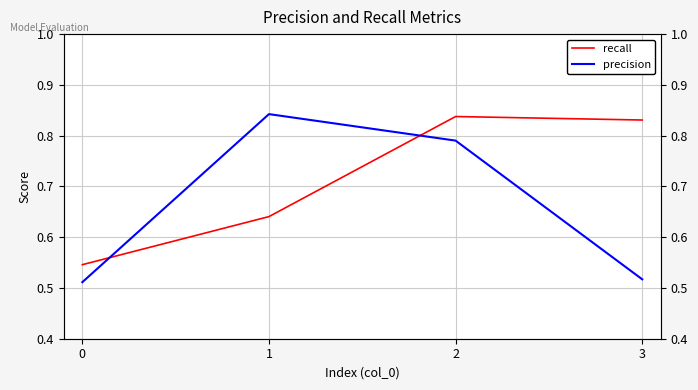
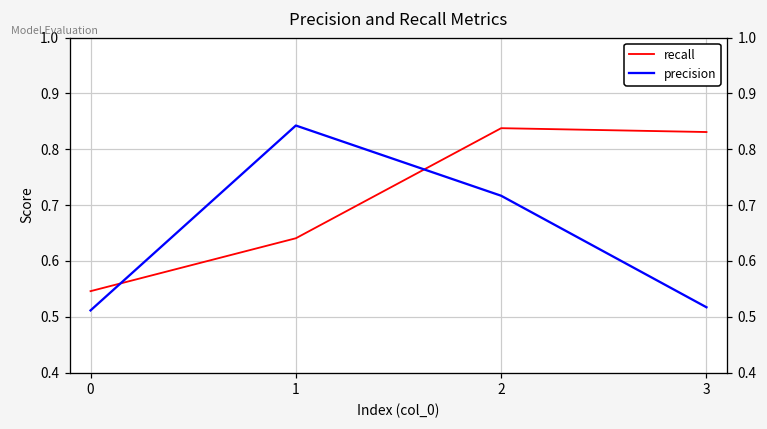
precision, 2: 0.79 -> 0.72
